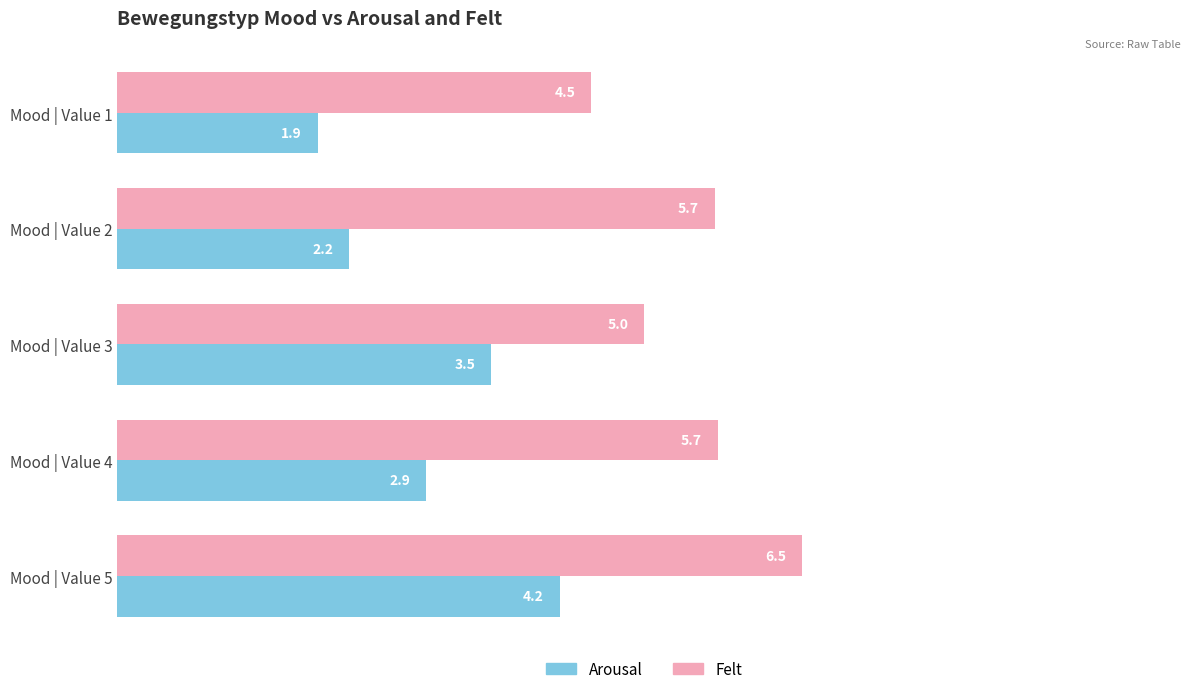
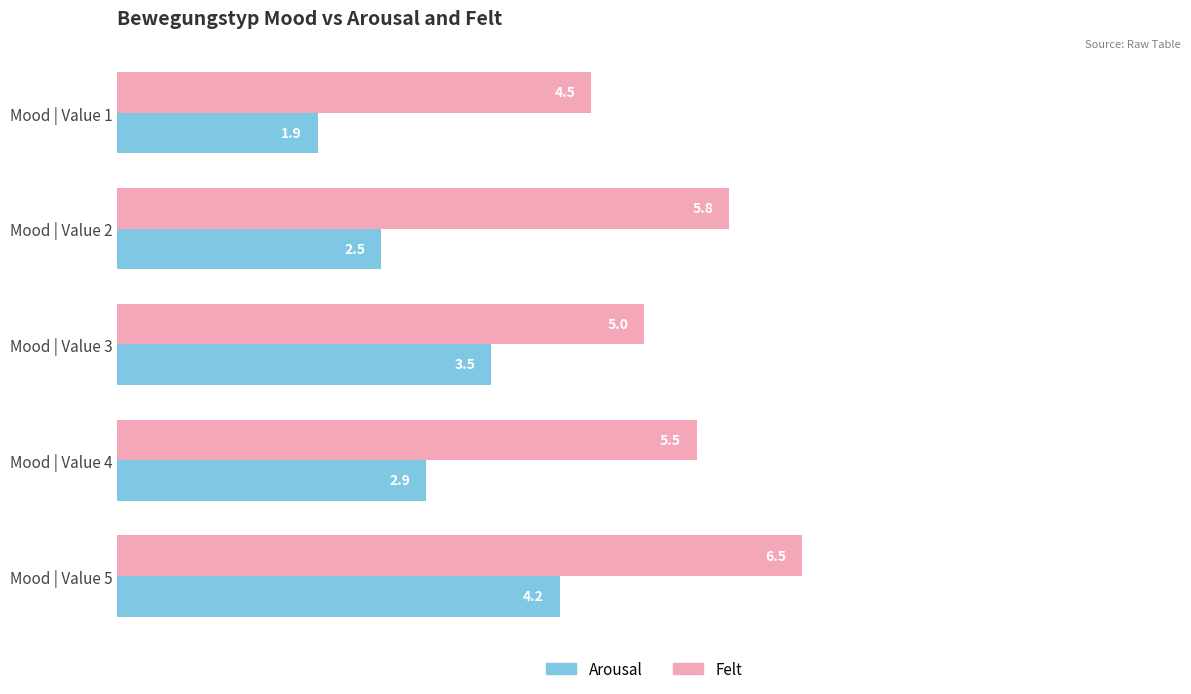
Felt, Mood | Value 2: 5.7 -> 5.8
Arousal, Mood | Value 2: 2.2 -> 2.5
Felt, Mood | Value 4: 5.7 -> 5.5
